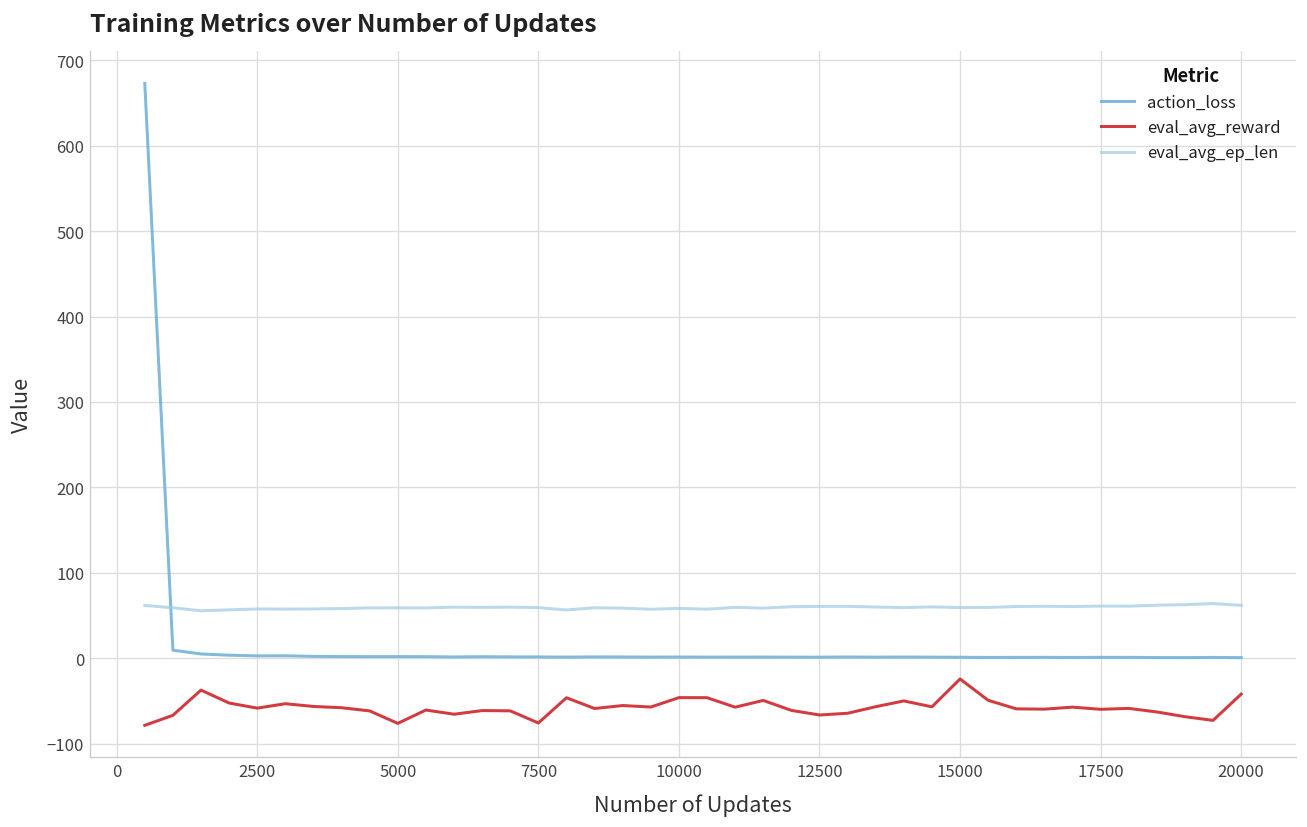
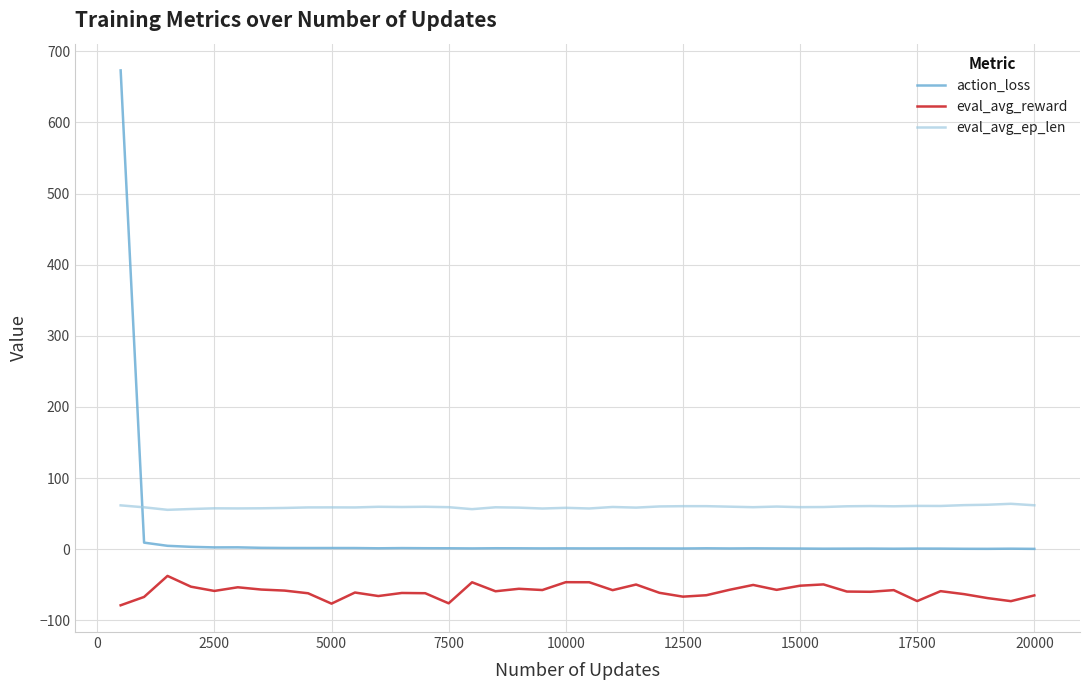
eval_avg_reward, 15000: -20 -> -50
eval_avg_reward, 17500: -60 -> -70
eval_avg_reward, 20000: -40 -> -60
